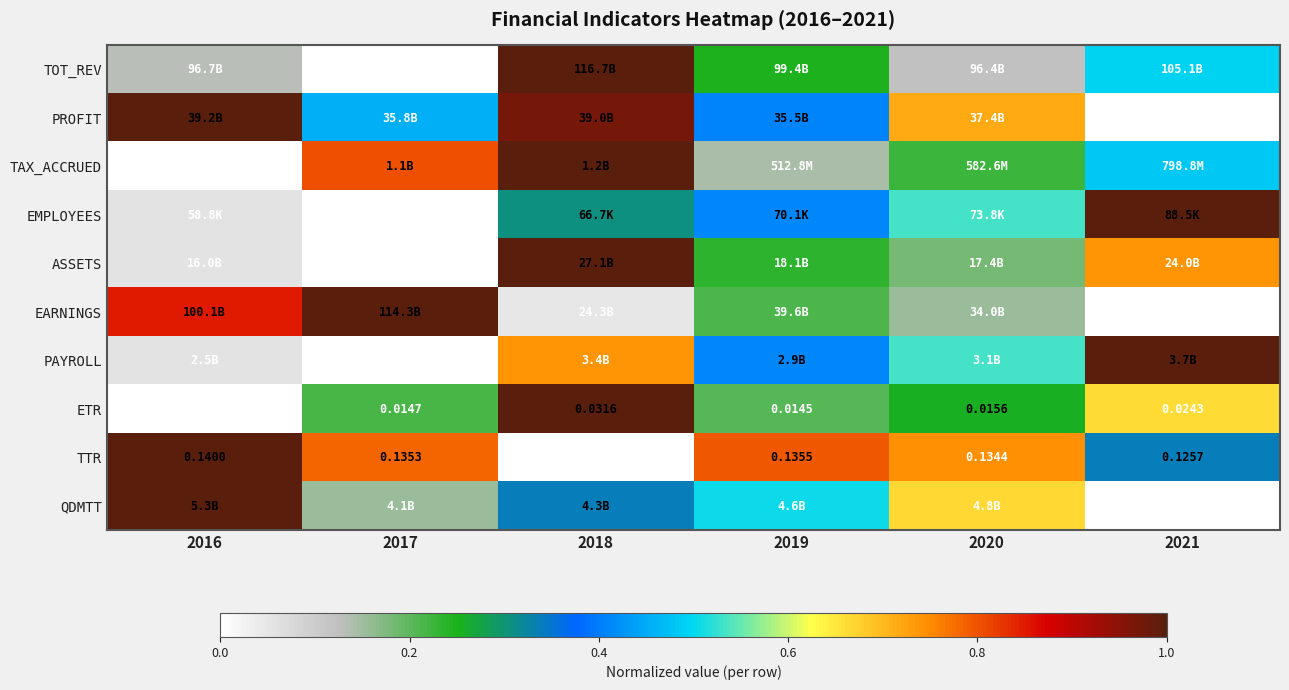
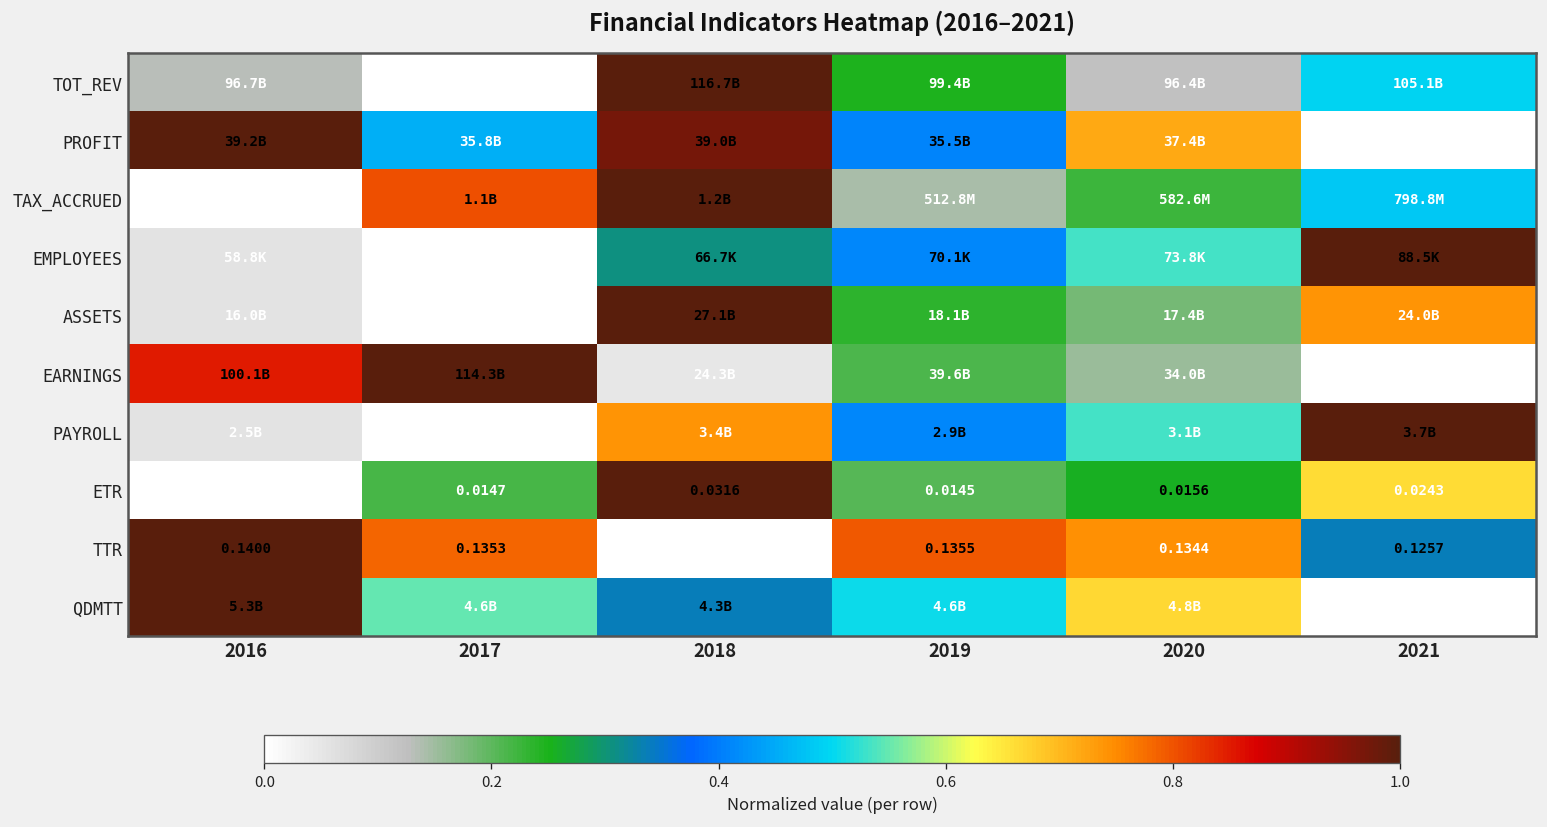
QDMTT, 2017: 4.1B -> 4.6B
